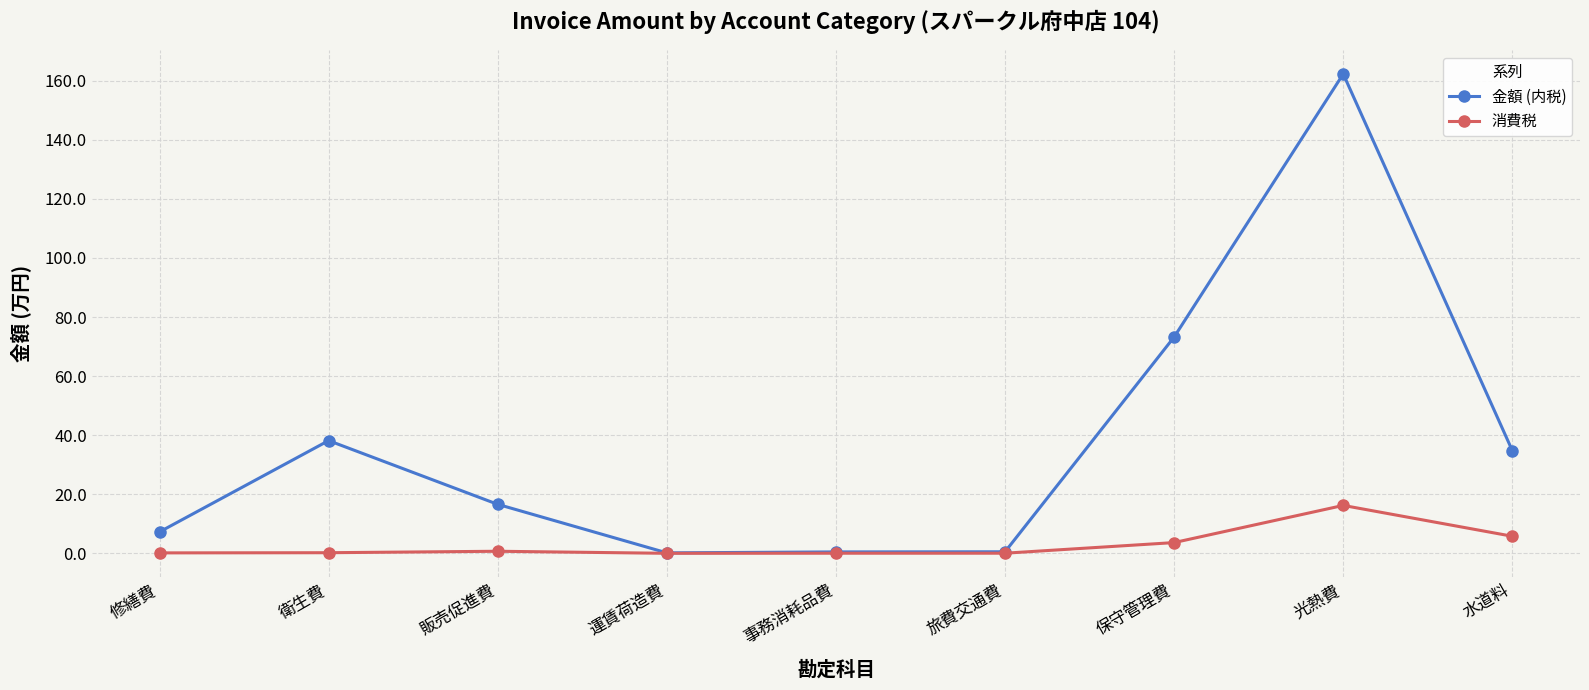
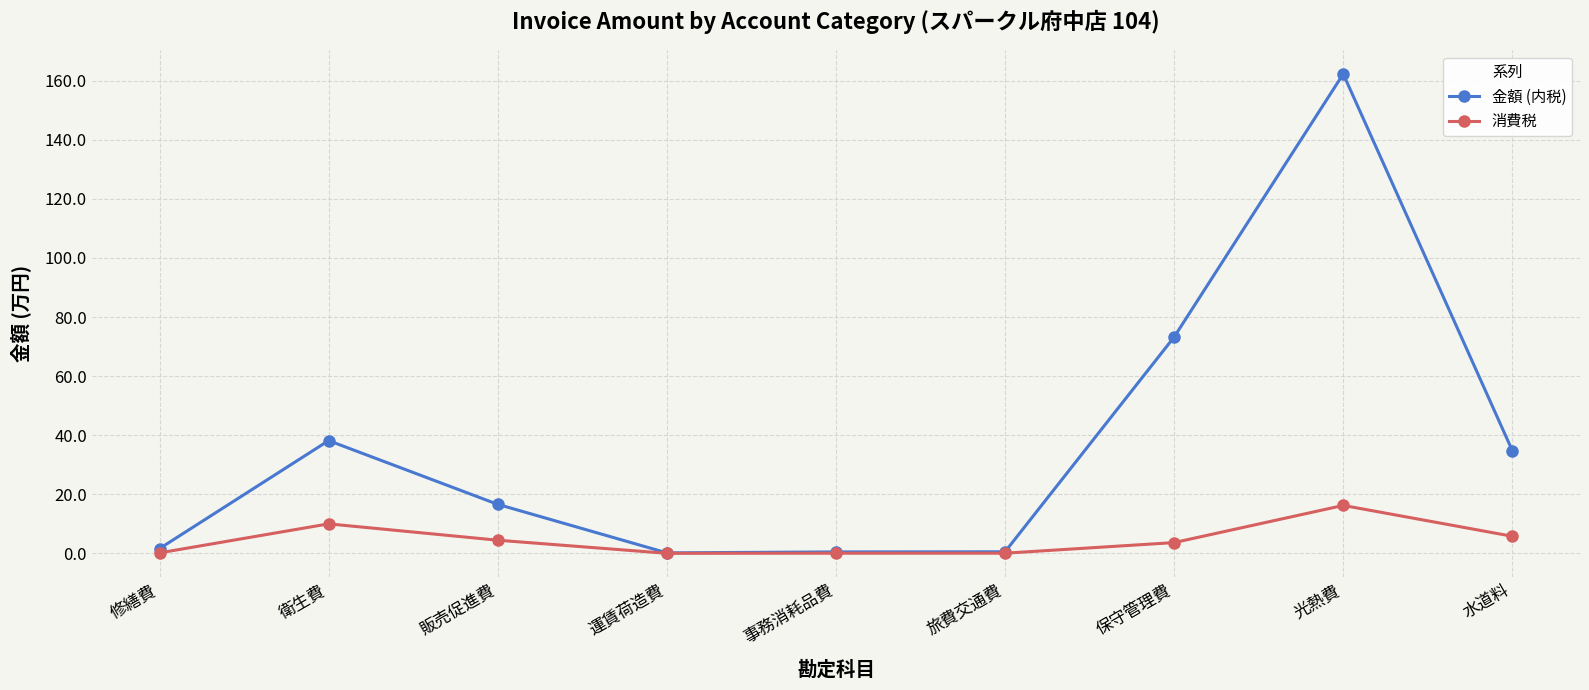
金額 (内税), 修繕費: 7 -> 2
消費税, 衛生費: 0 -> 10
消費税, 販売促進費: 1 -> 4
